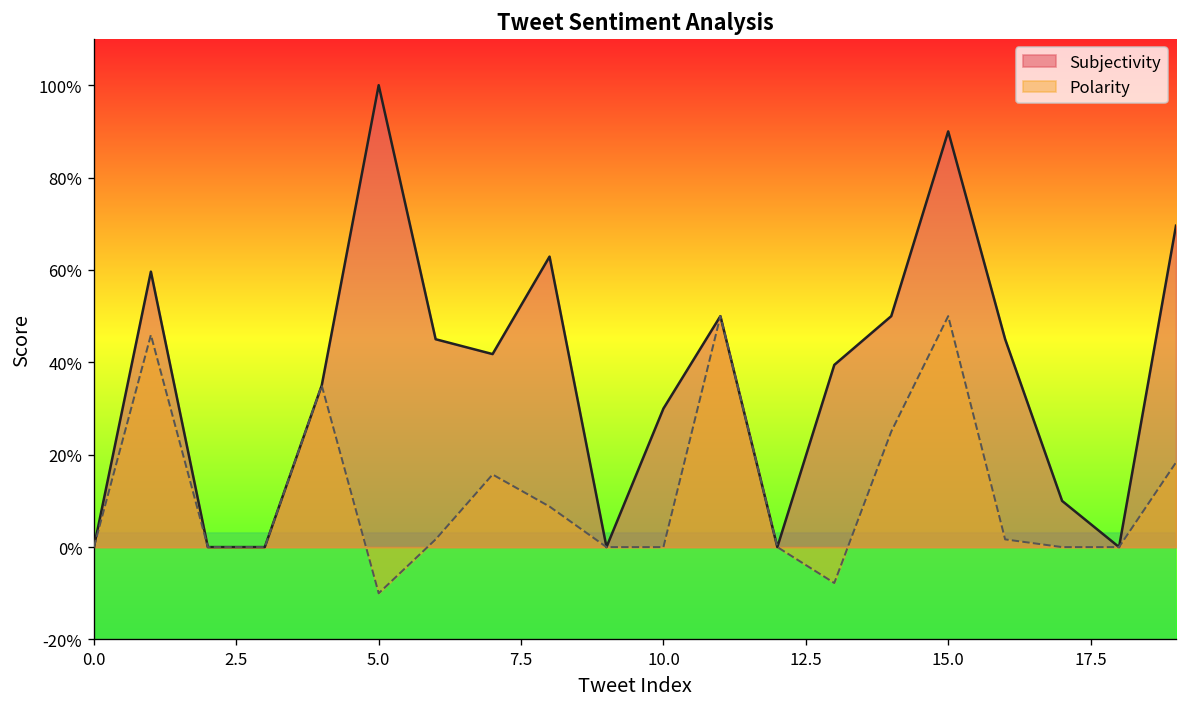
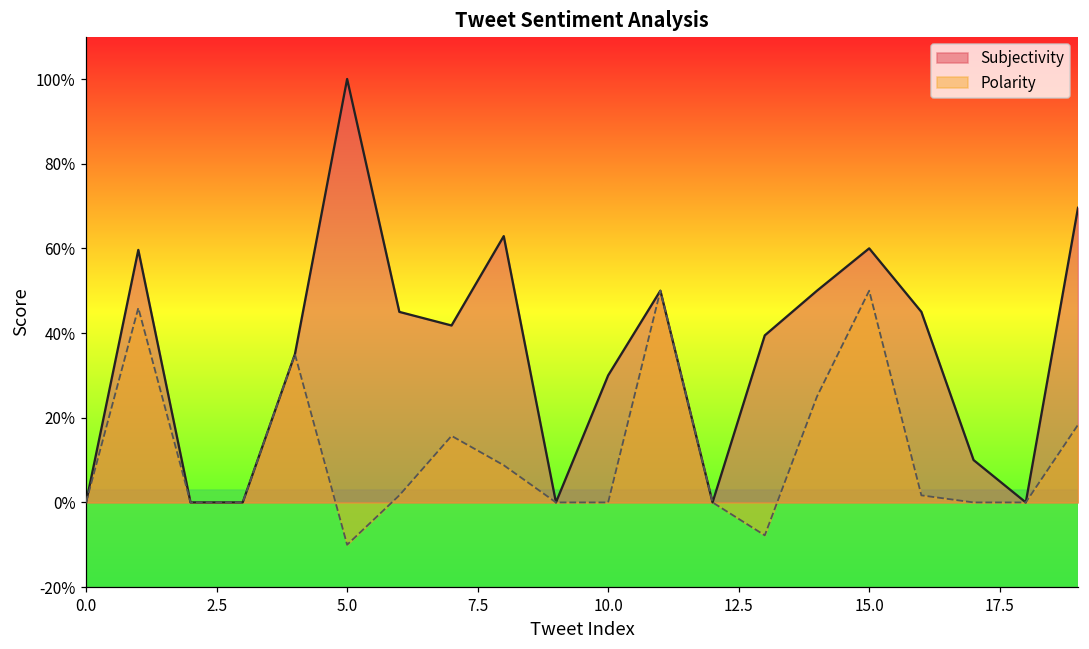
Subjectivity, 15.0: 90% -> 60%
